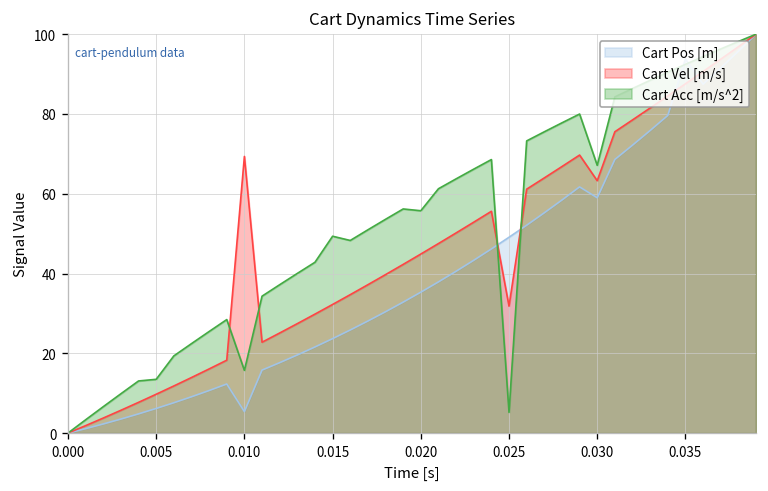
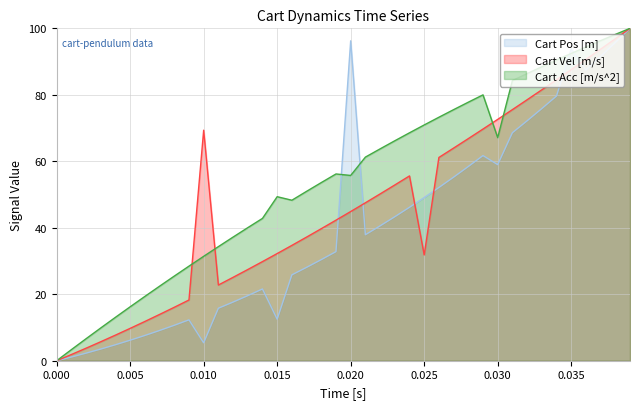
Cart Acc [m/s^2], 0.005: 13 -> 16
Cart Acc [m/s^2], 0.010: 16 -> 31
Cart Pos [m], 0.015: 24 -> 12
Cart Pos [m], 0.020: 35 -> 96
Cart Acc [m/s^2], 0.025: 5 -> 71
Cart Vel [m/s], 0.030: 63 -> 73
